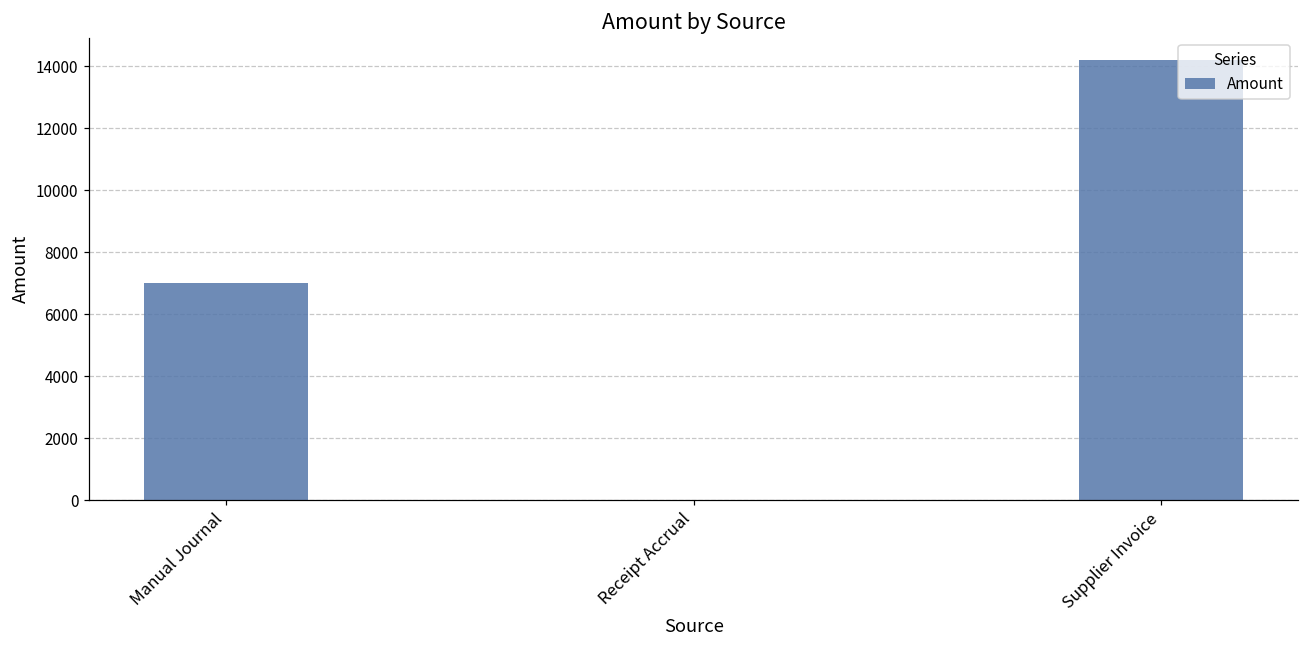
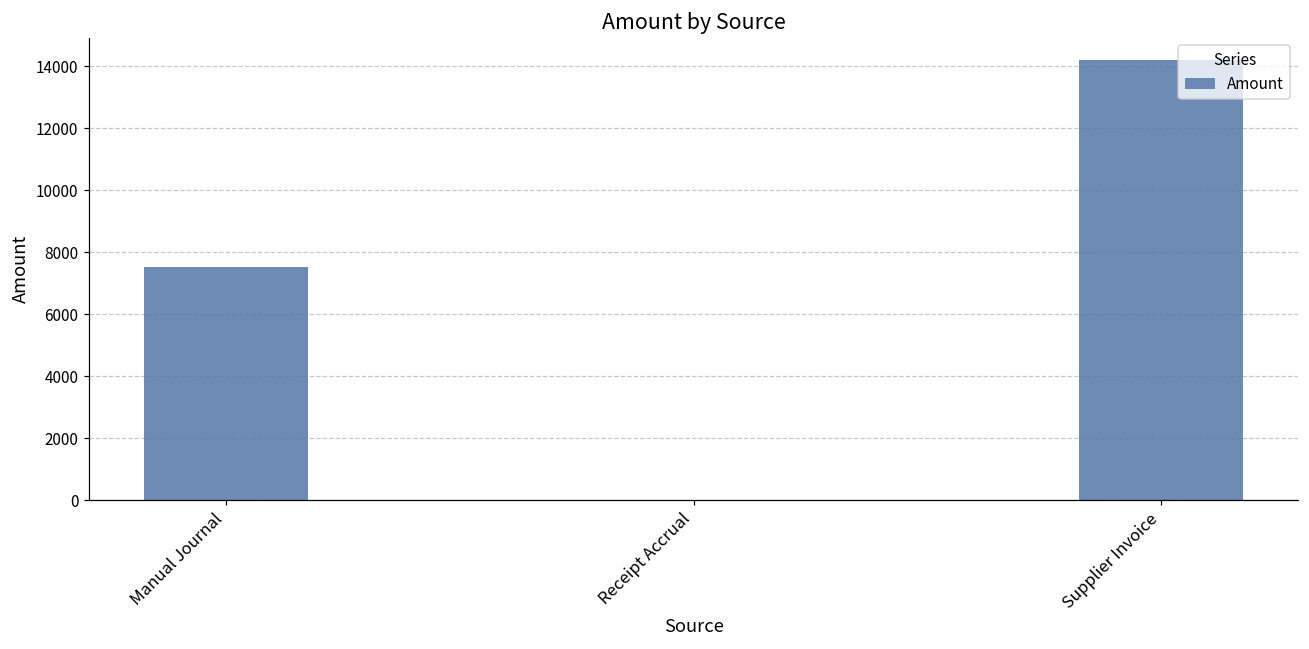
Manual Journal: 7000 -> 7500
